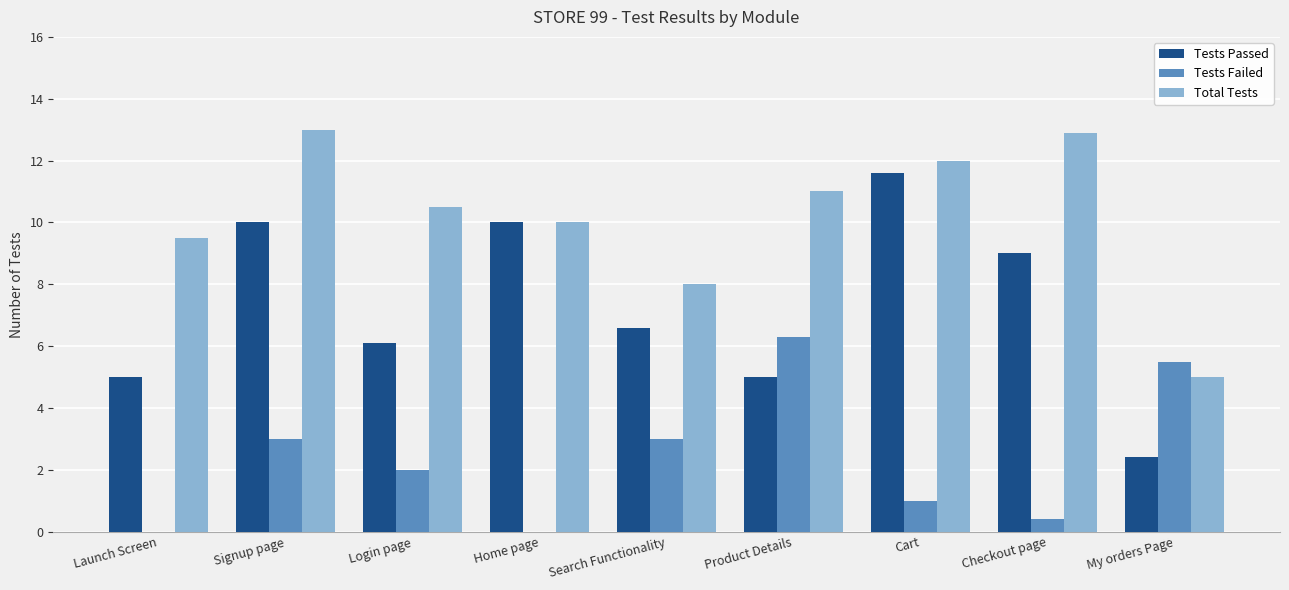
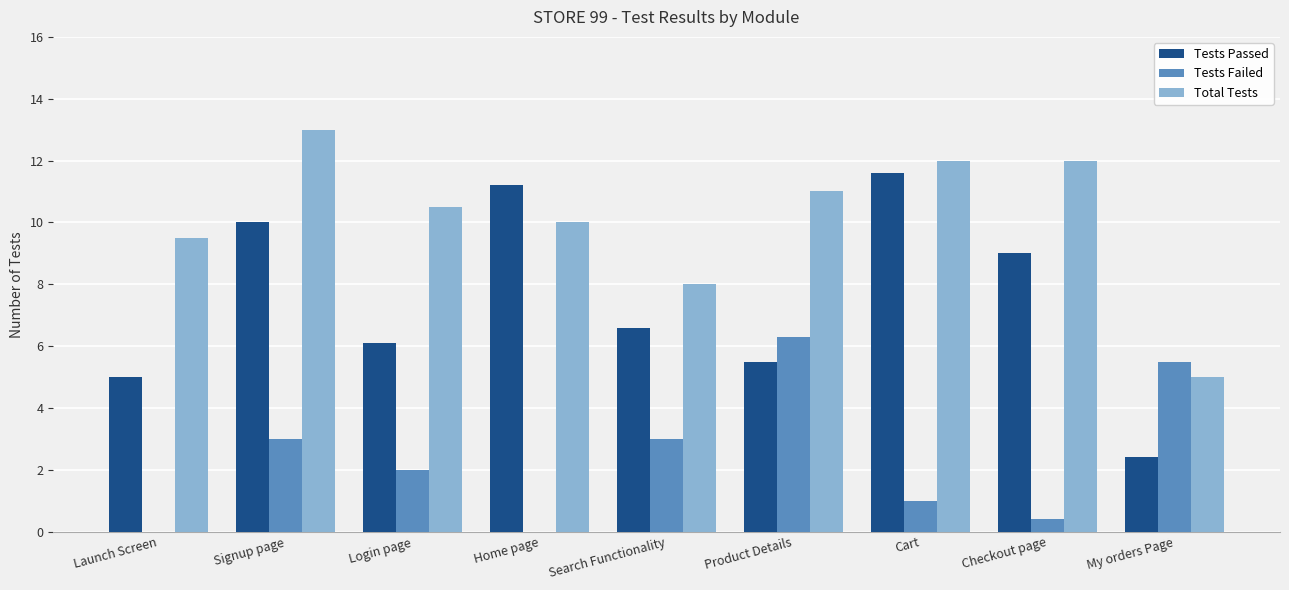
Tests Passed, Home page: 10.0 -> 11.2
Tests Passed, Product Details: 5.0 -> 5.5
Total Tests, Checkout page: 12.9 -> 12.0
